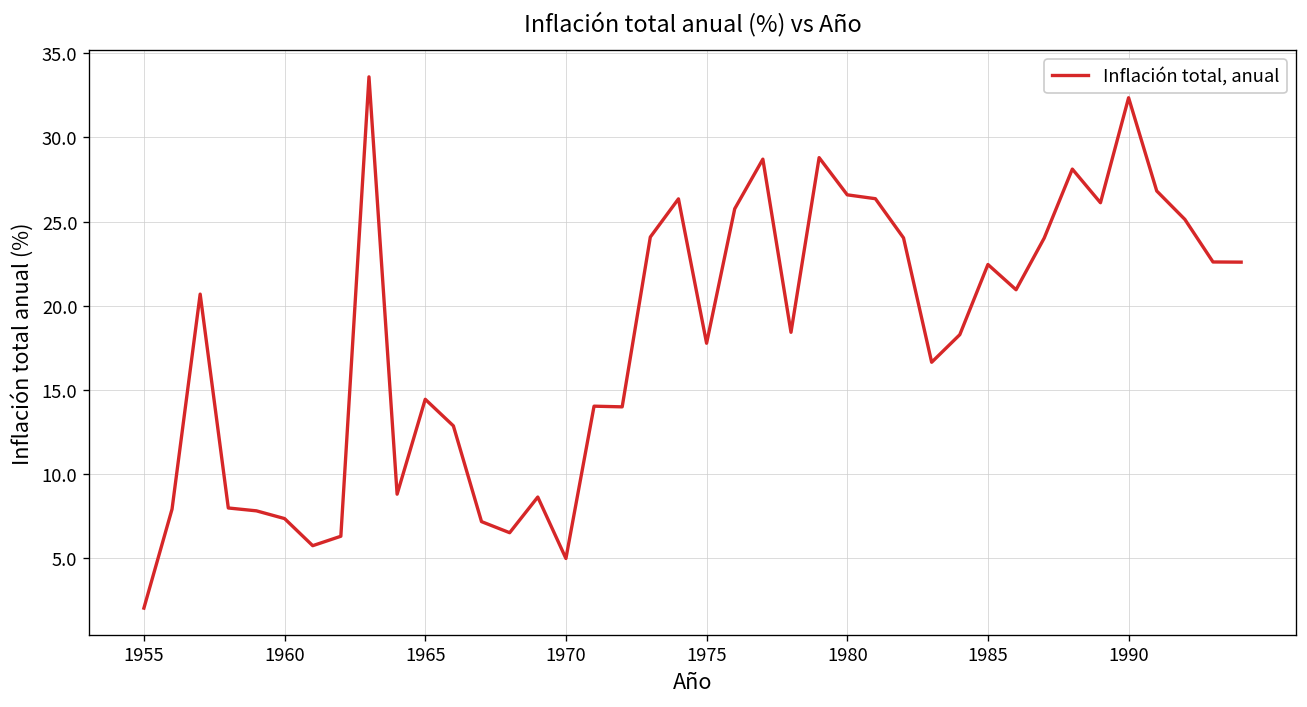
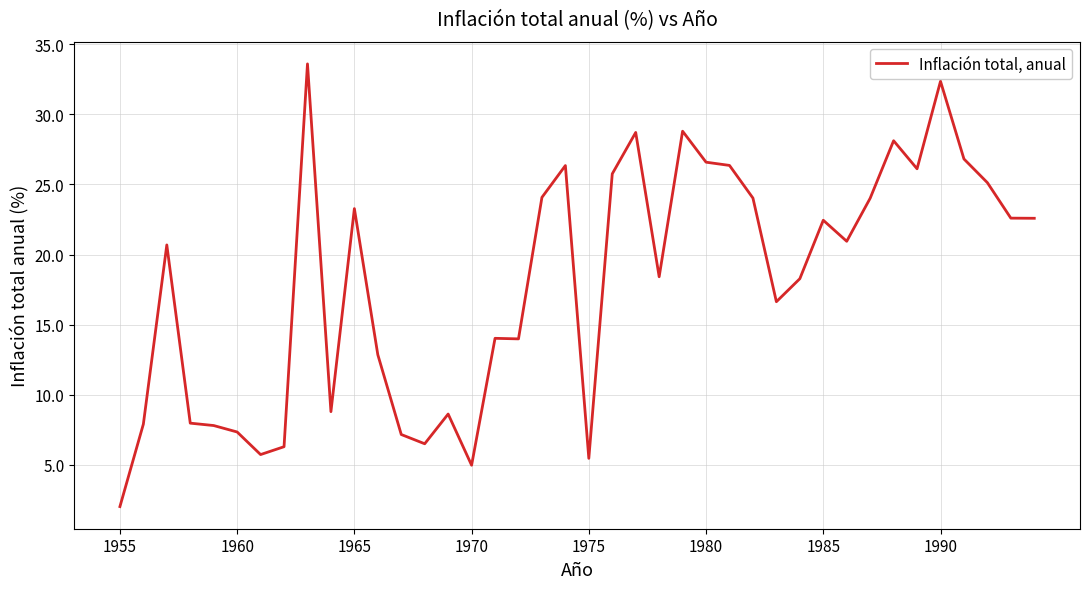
1965: 14.4 -> 23.3
1975: 17.8 -> 5.5
